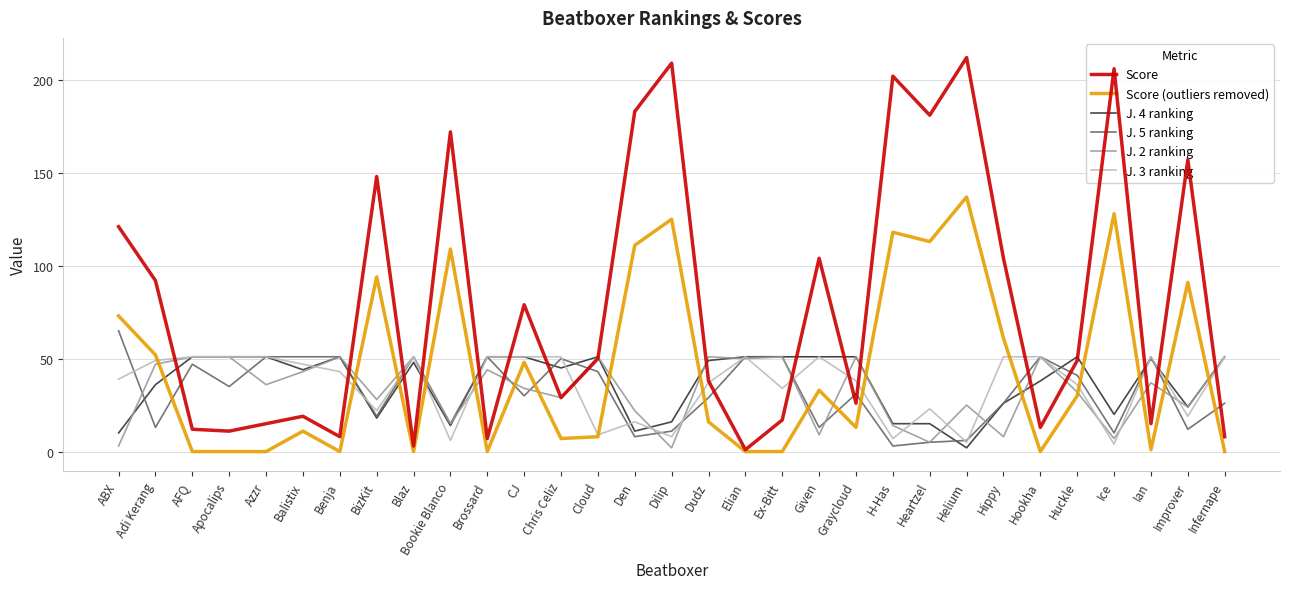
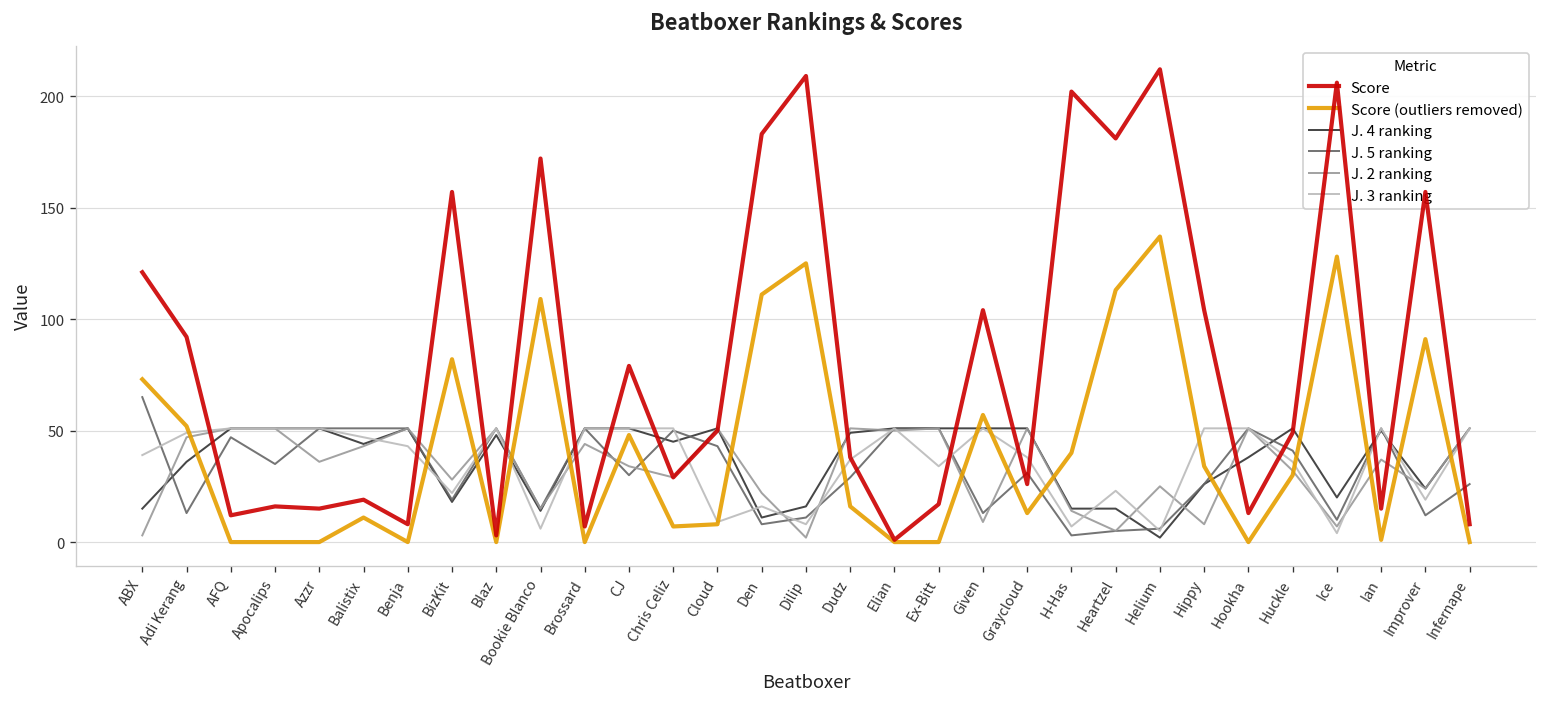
J. 4 ranking, ABX: 10 -> 15
Score, Apocalips: 11 -> 16
Score, BizKit: 148 -> 157
Score (outliers removed), BizKit: 94 -> 82
Score (outliers removed), Given: 33 -> 57
Score (outliers removed), H-Has: 118 -> 40
Score (outliers removed), Hippy: 61 -> 34
